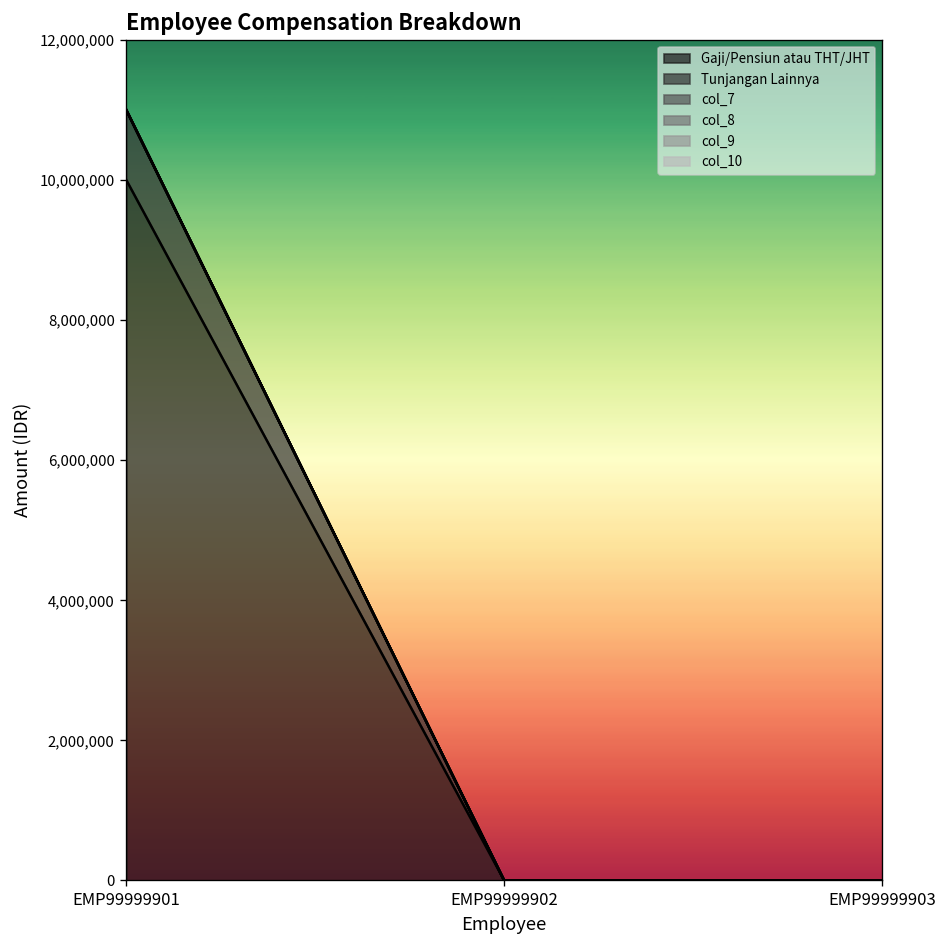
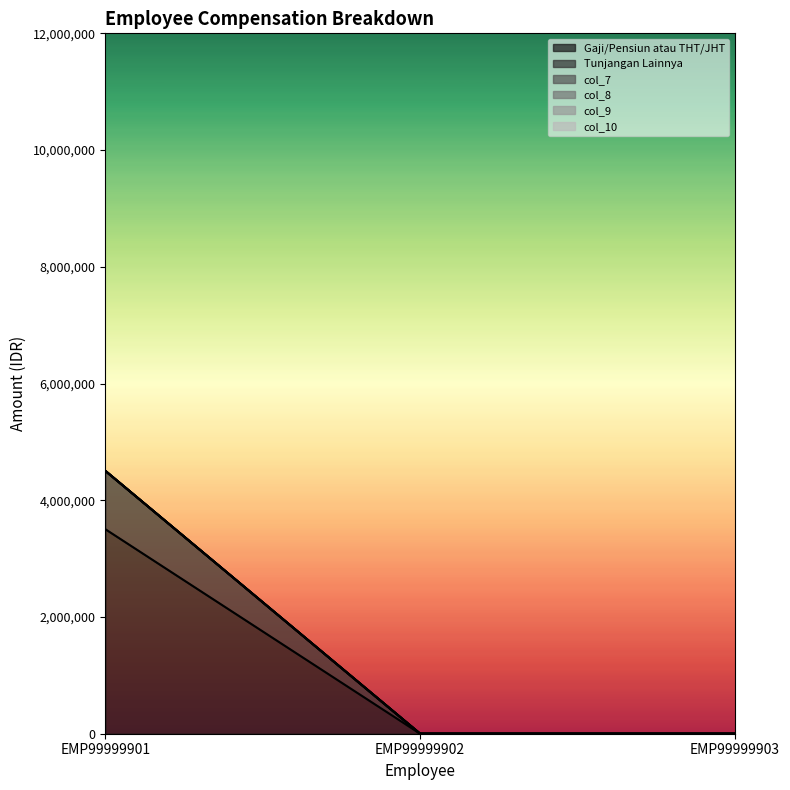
Gaji/Pensiun atau THT/JHT, EMP99999901: 10,000,000 -> 3,500,000
